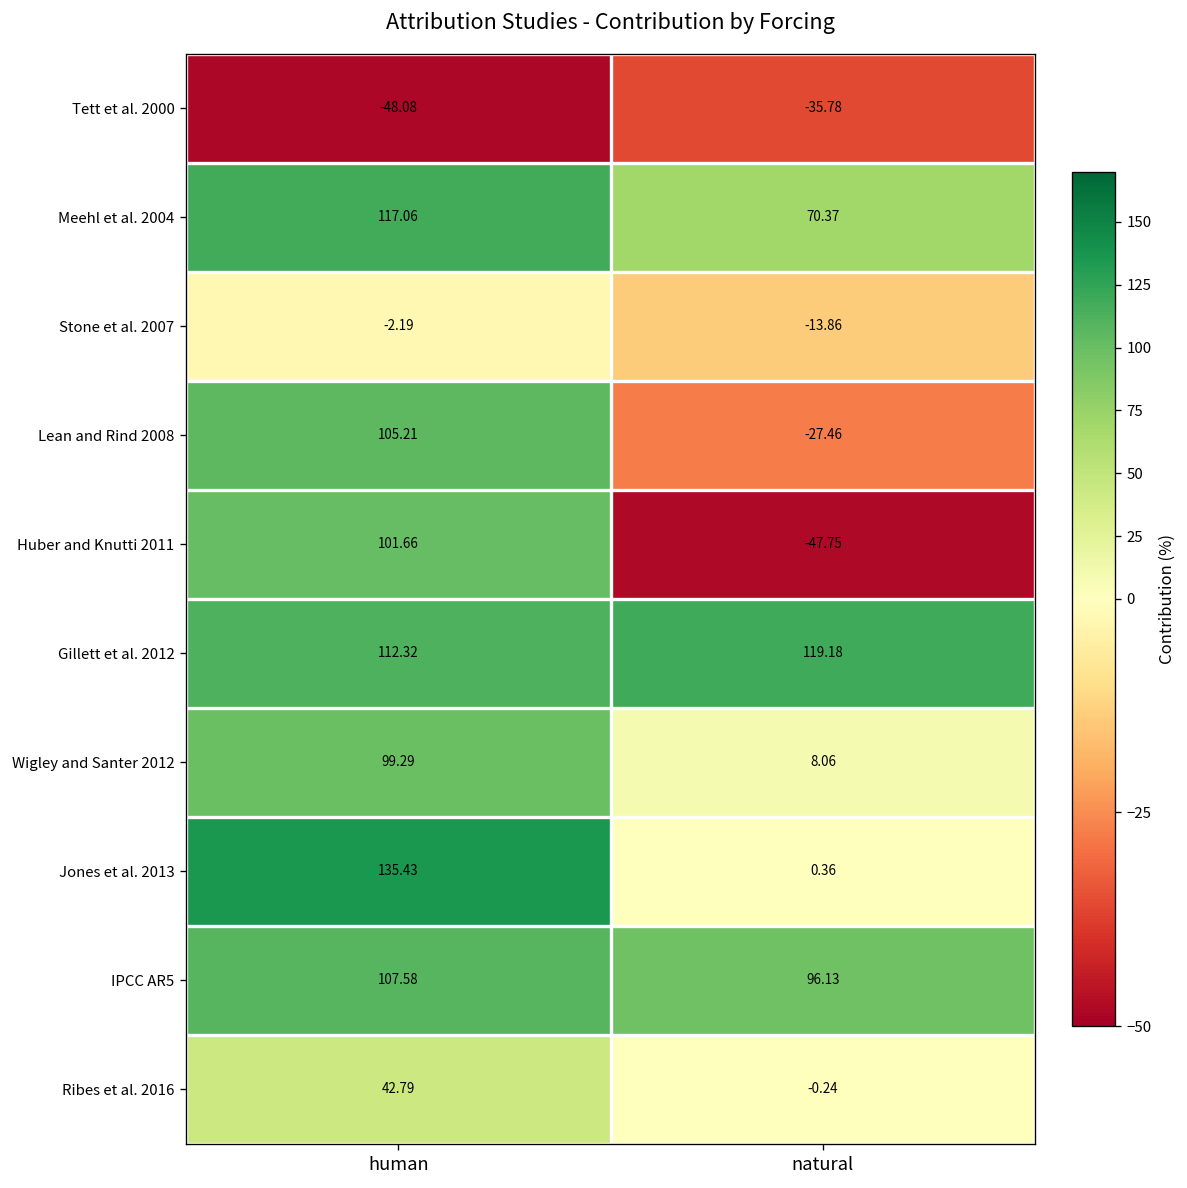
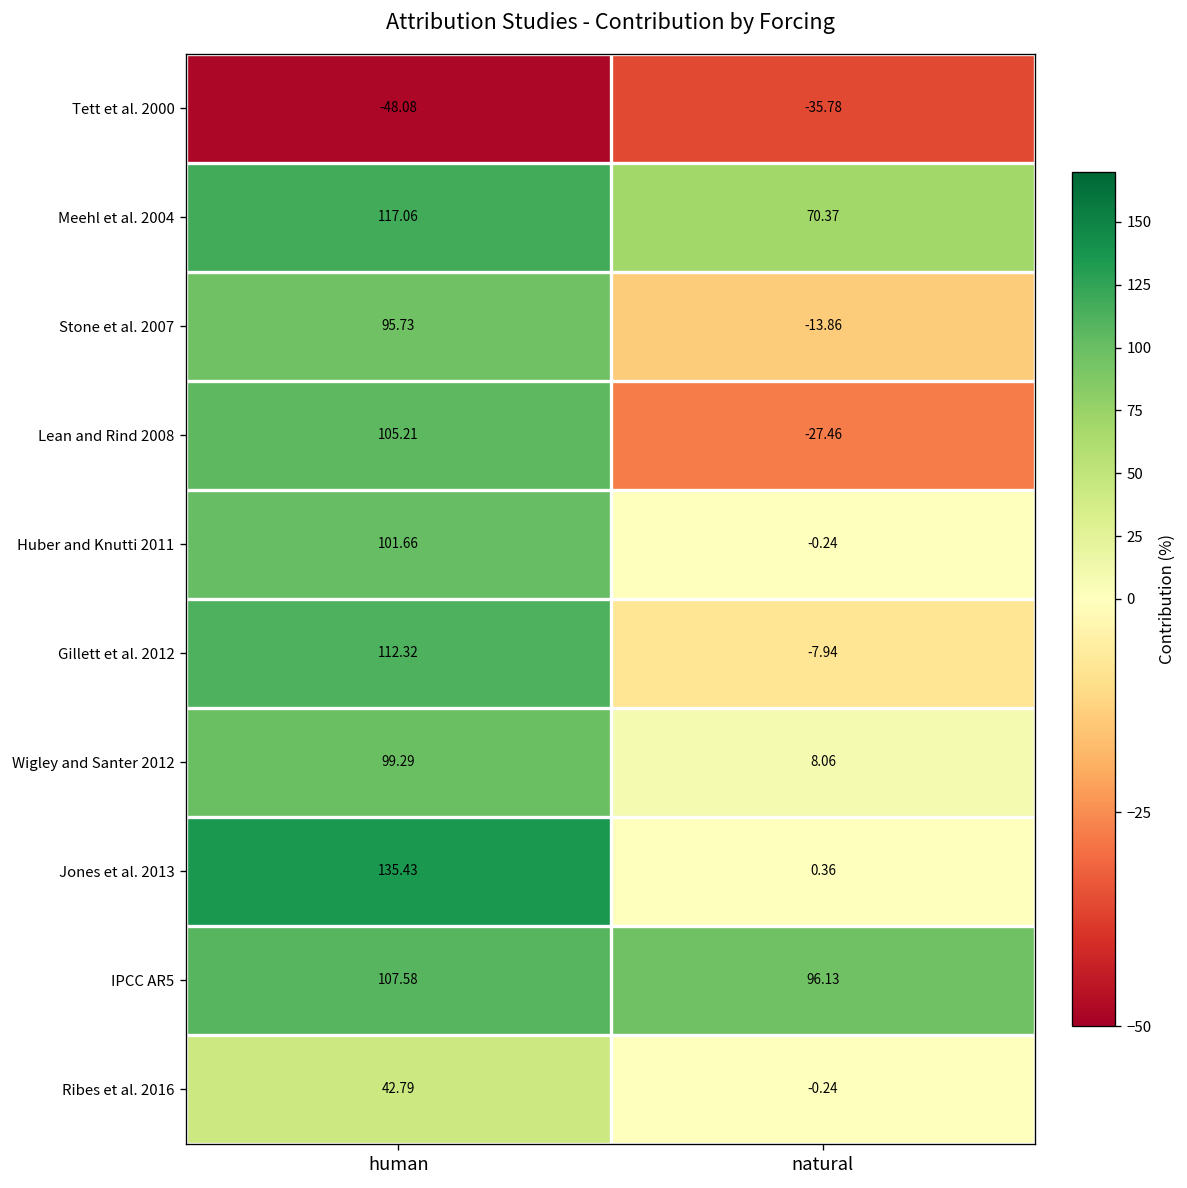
Stone et al. 2007, human: -2.19 -> 95.73
Huber and Knutti 2011, natural: -47.75 -> -0.24
Gillett et al. 2012, natural: 119.18 -> -7.94
